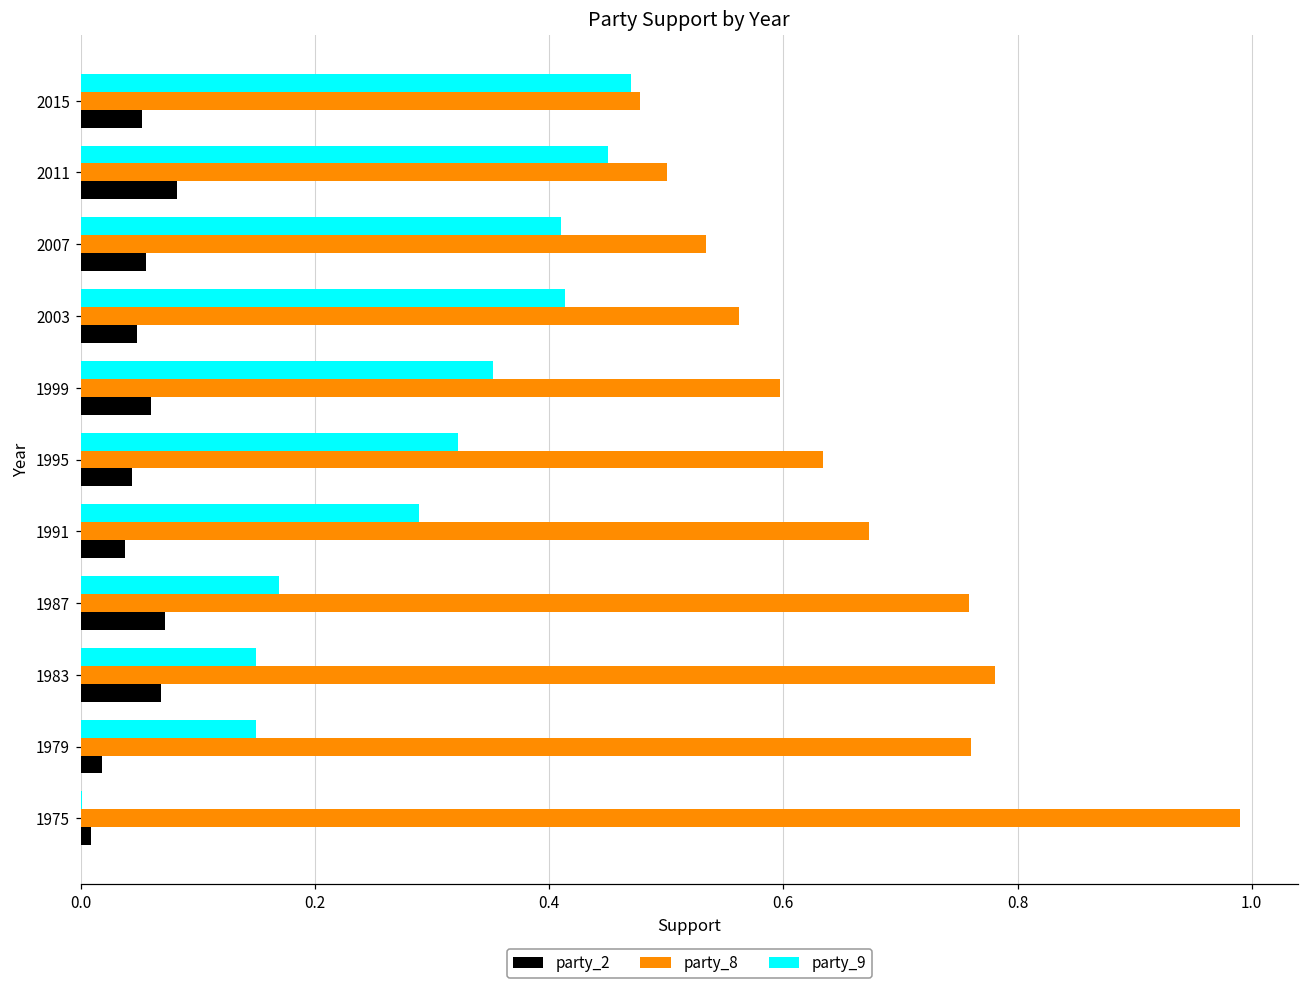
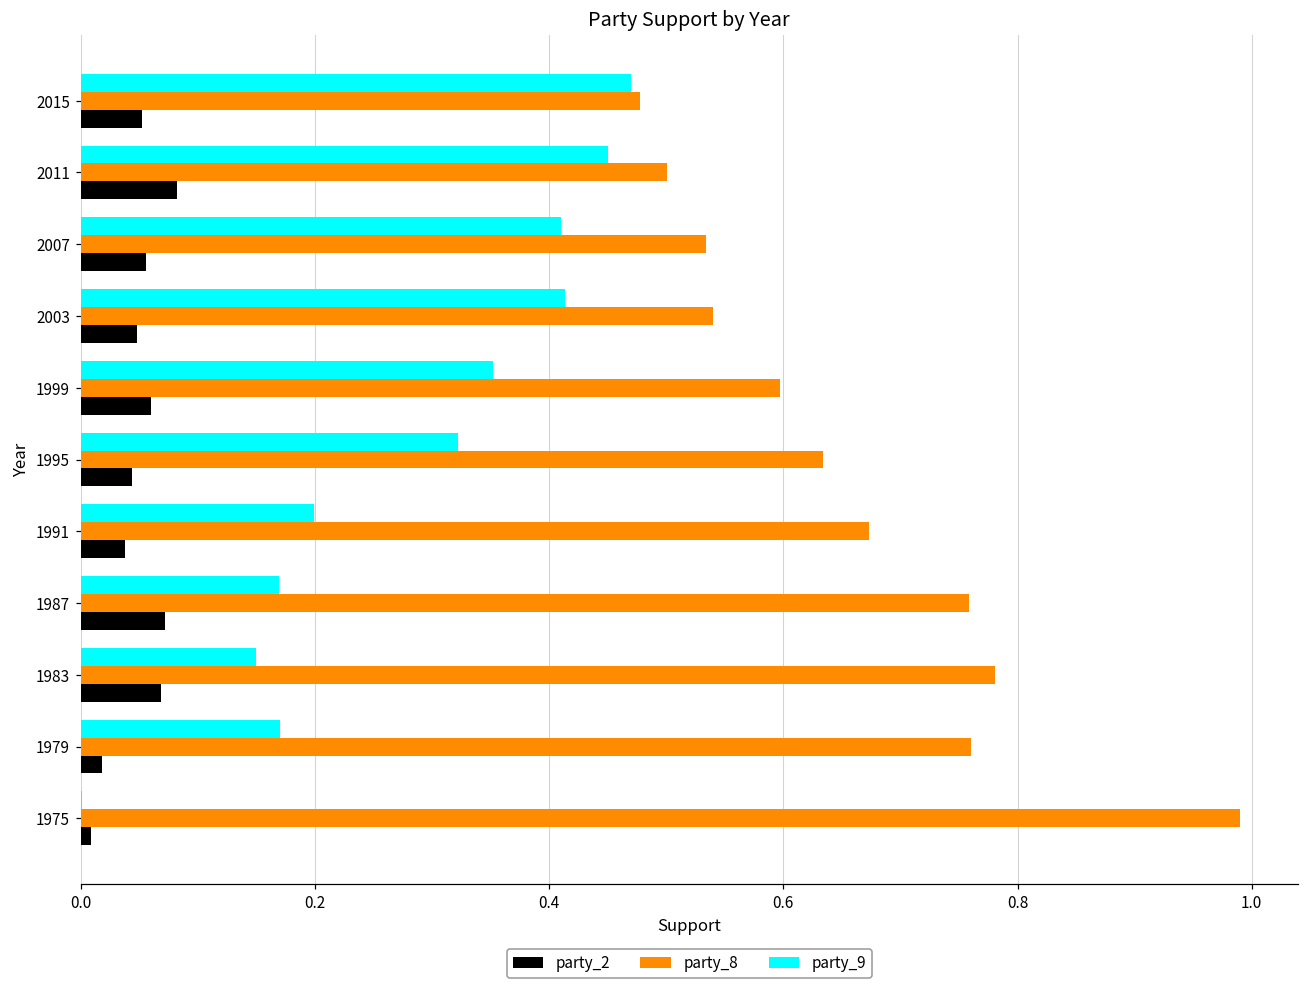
party_8, 2003: 0.562 -> 0.540
party_9, 1991: 0.289 -> 0.199
party_9, 1979: 0.15 -> 0.17
